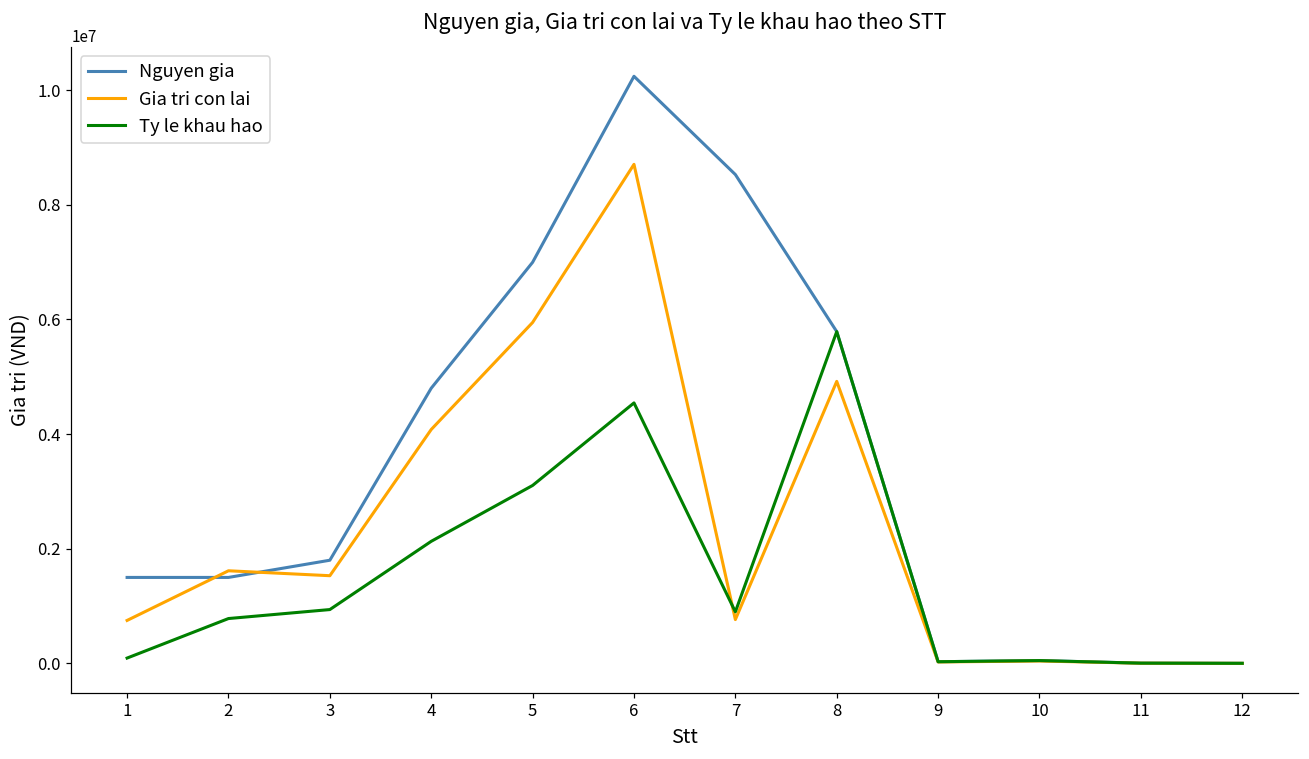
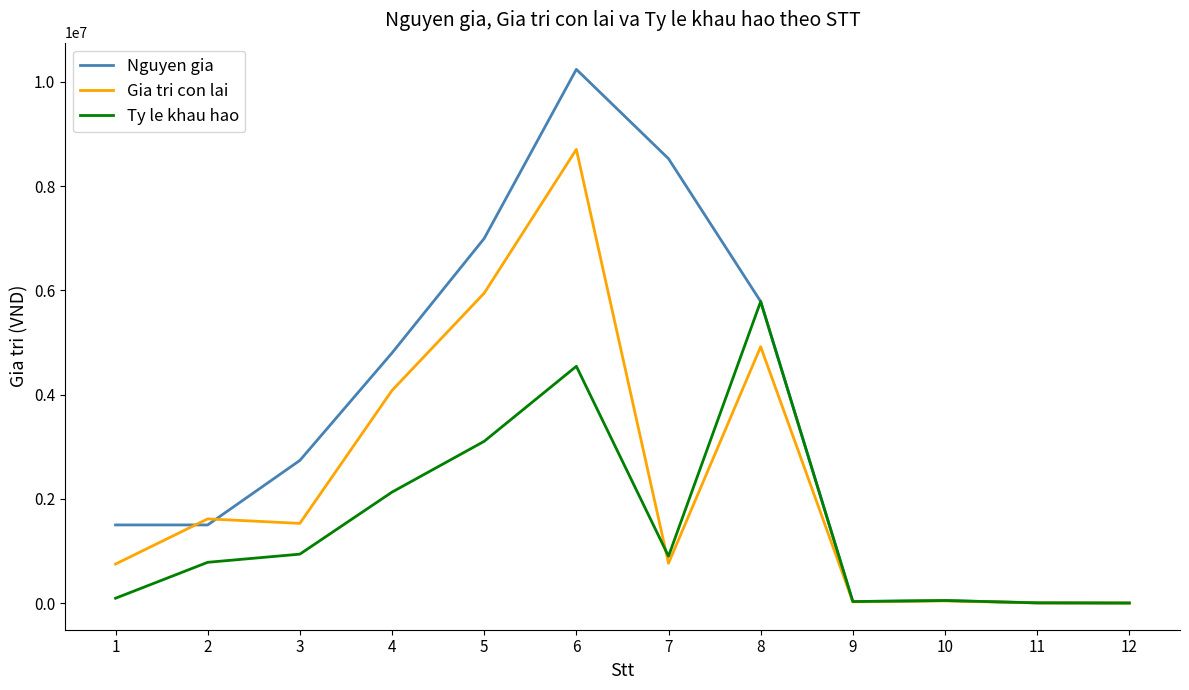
Nguyen gia, 3: 1800000 -> 2700000
